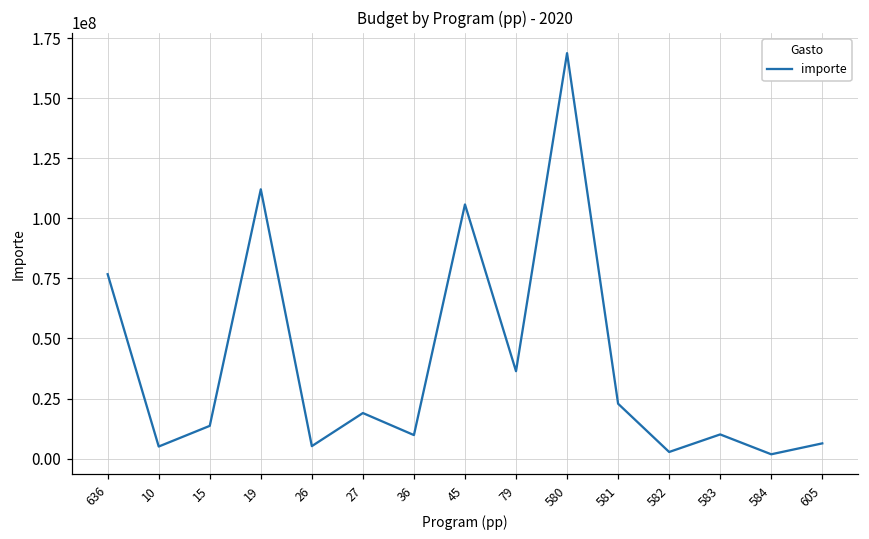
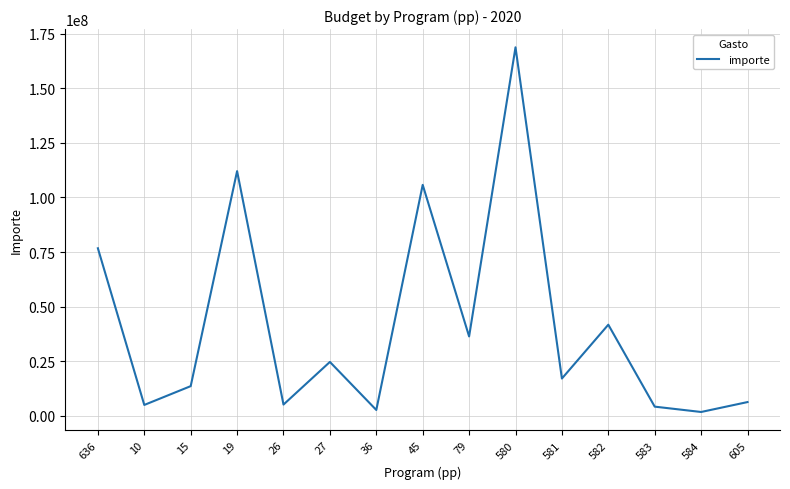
27: 19000000 -> 25000000
36: 10000000 -> 3000000
581: 23000000 -> 17000000
582: 3000000 -> 42000000
583: 10000000 -> 4000000
